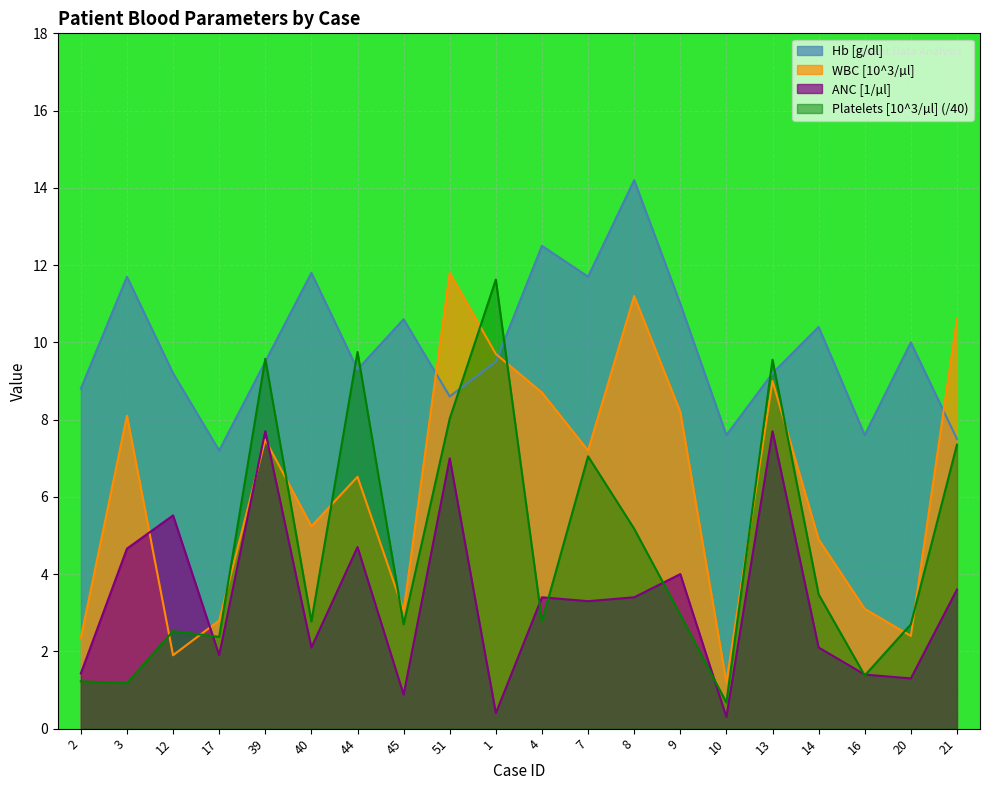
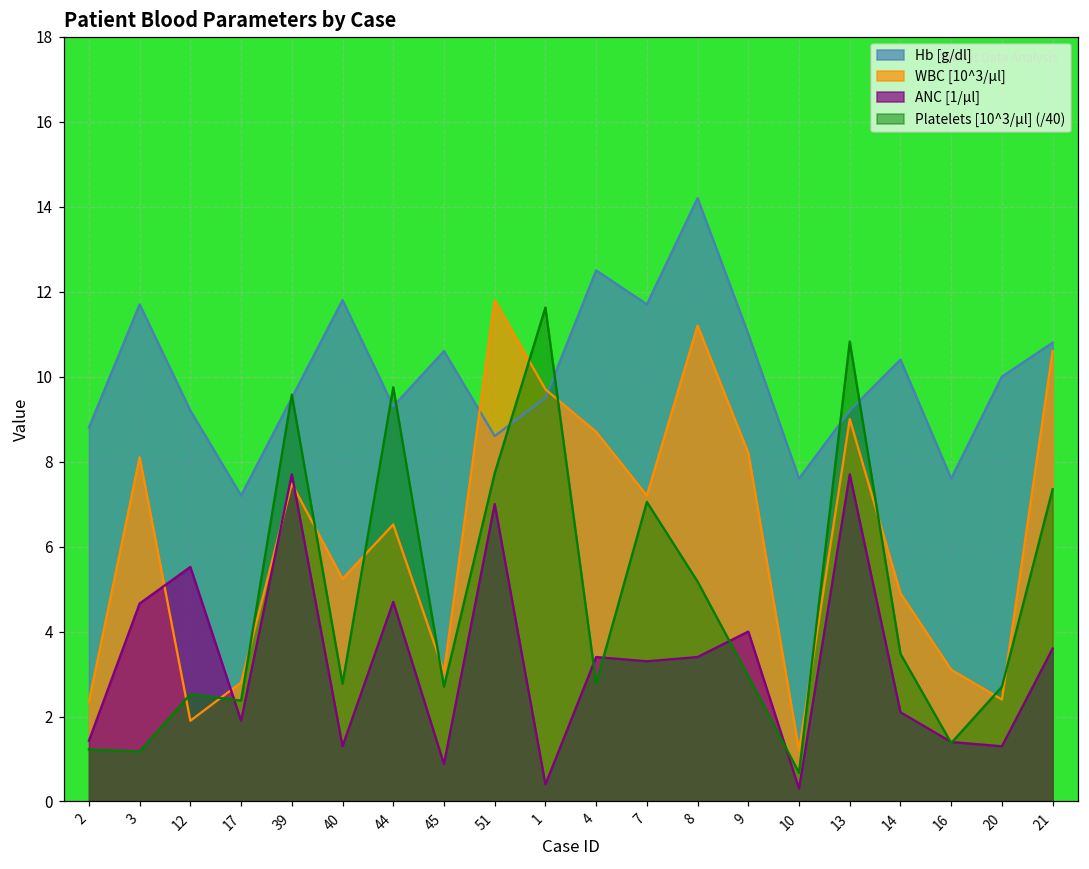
ANC [1/µl], 40: 2.1 -> 1.3
Platelets [10^3/µl] (/40), 51: 8.0 -> 7.7
Platelets [10^3/µl] (/40), 13: 9.6 -> 10.8
Hb [g/dl], 21: 7.5 -> 10.8
